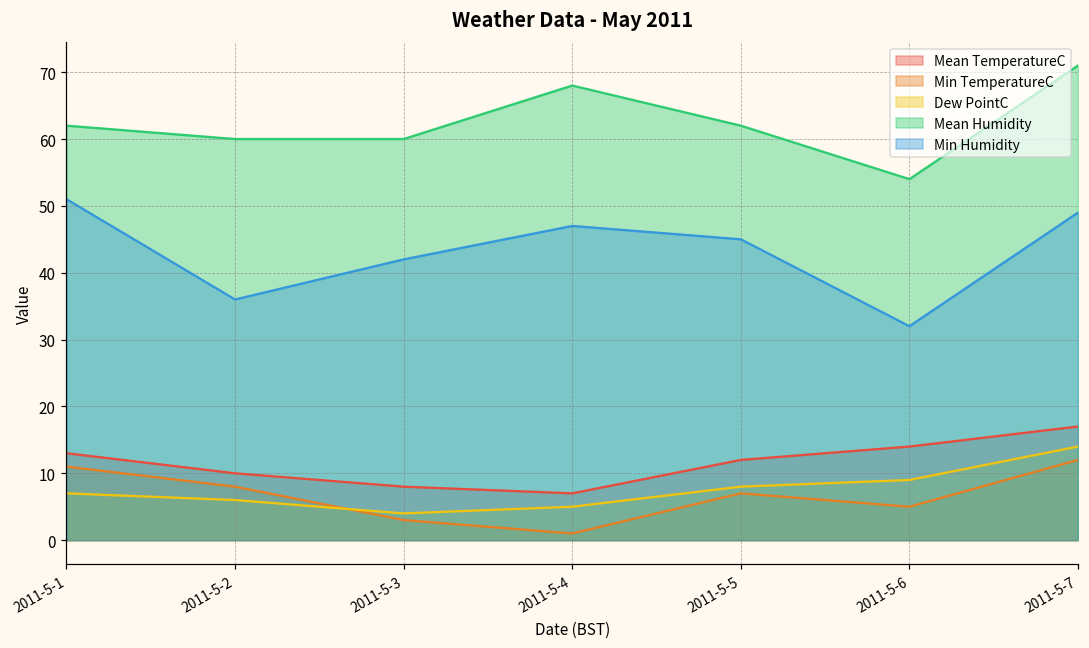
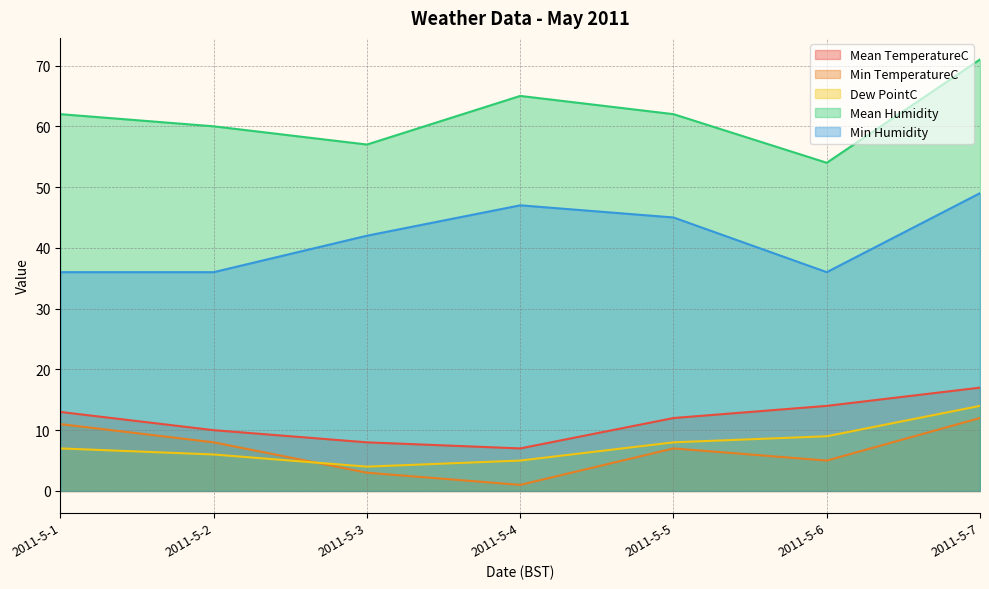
Min Humidity, 2011-5-1: 51 -> 36
Mean Humidity, 2011-5-3: 60 -> 57
Mean Humidity, 2011-5-4: 68 -> 65
Min Humidity, 2011-5-6: 32 -> 36
